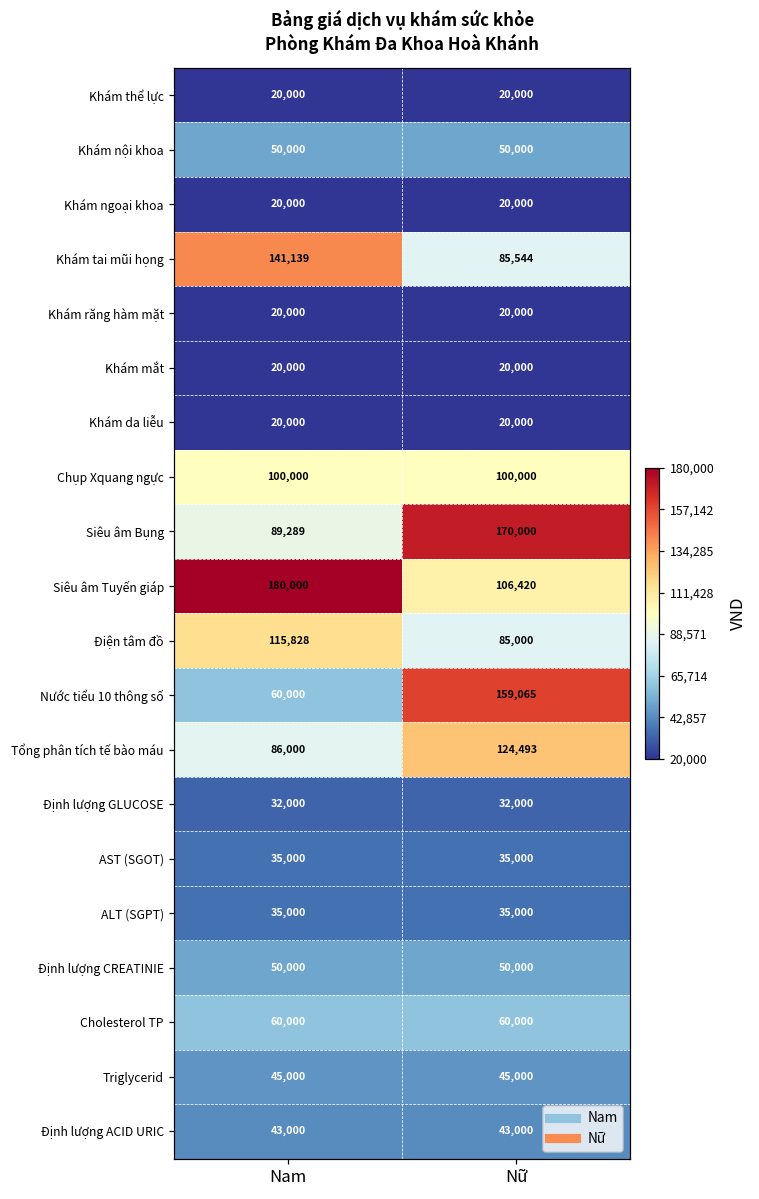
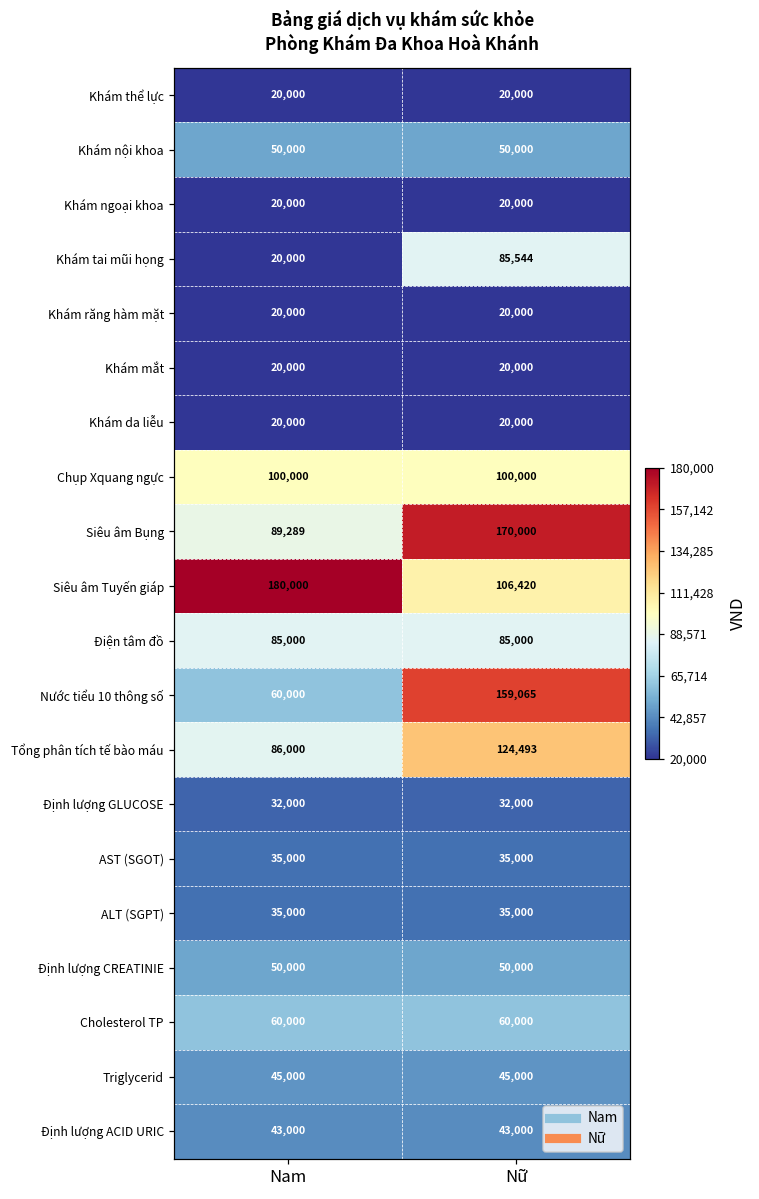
Khám tai mũi họng, Nam: 141,139 -> 20,000
Điện tâm đồ, Nam: 115,828 -> 85,000
